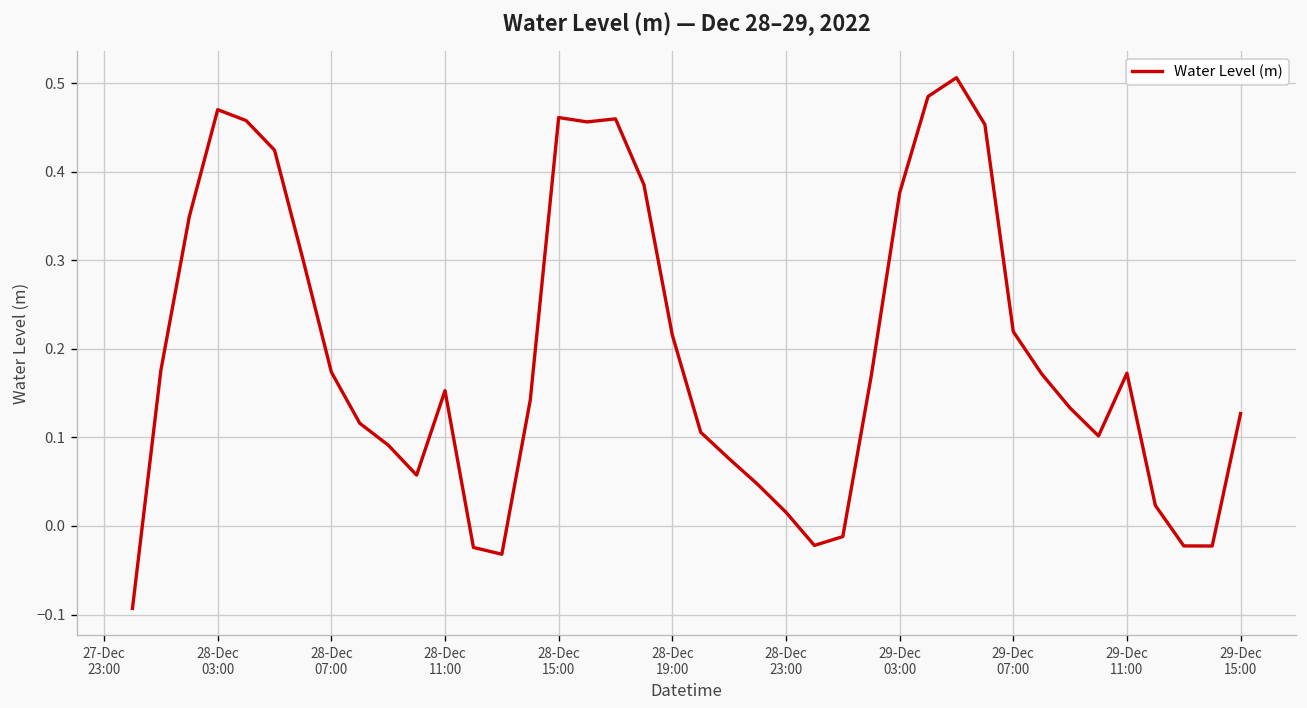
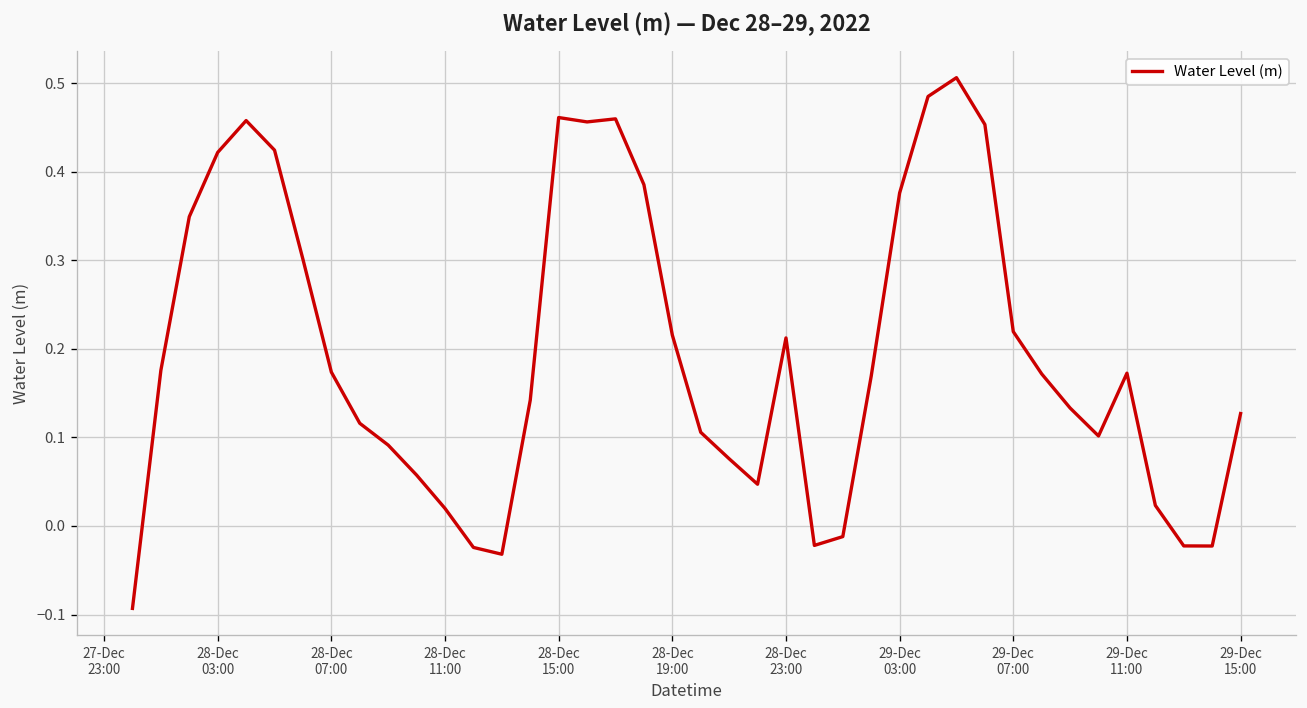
28-Dec 03:00: 0.47 -> 0.42
28-Dec 11:00: 0.15 -> 0.02
28-Dec 23:00: 0.02 -> 0.21
